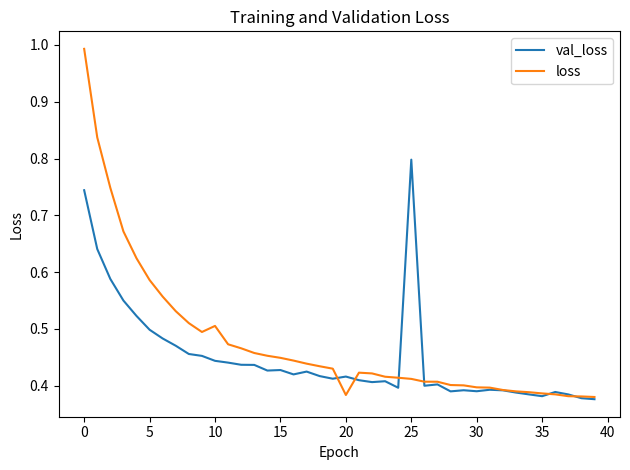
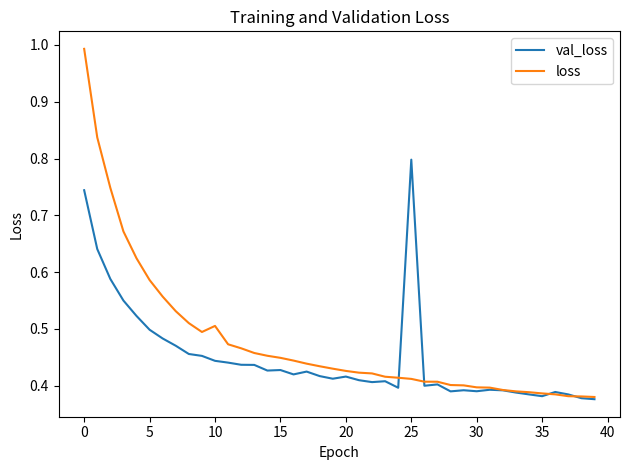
loss, 20: 0.38 -> 0.43
